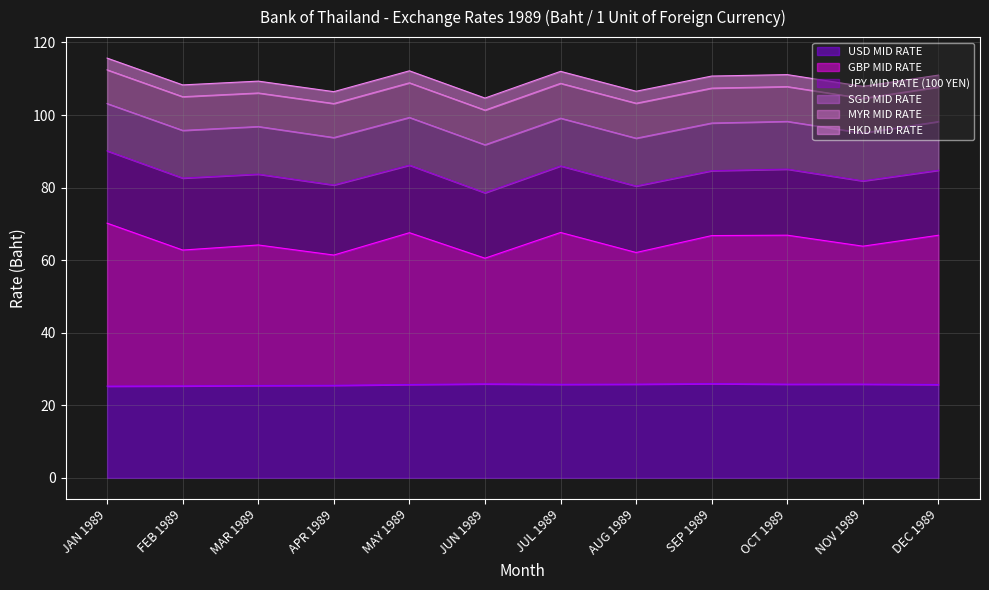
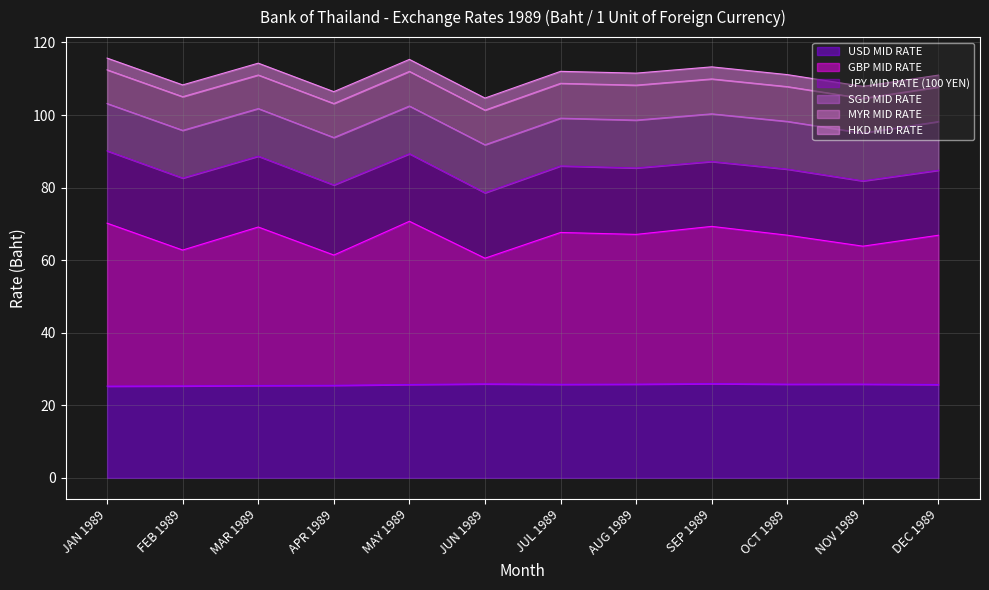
GBP MID RATE, MAR 1989: 39 -> 44
GBP MID RATE, MAY 1989: 42 -> 45
GBP MID RATE, AUG 1989: 36 -> 41
GBP MID RATE, SEP 1989: 41 -> 43
